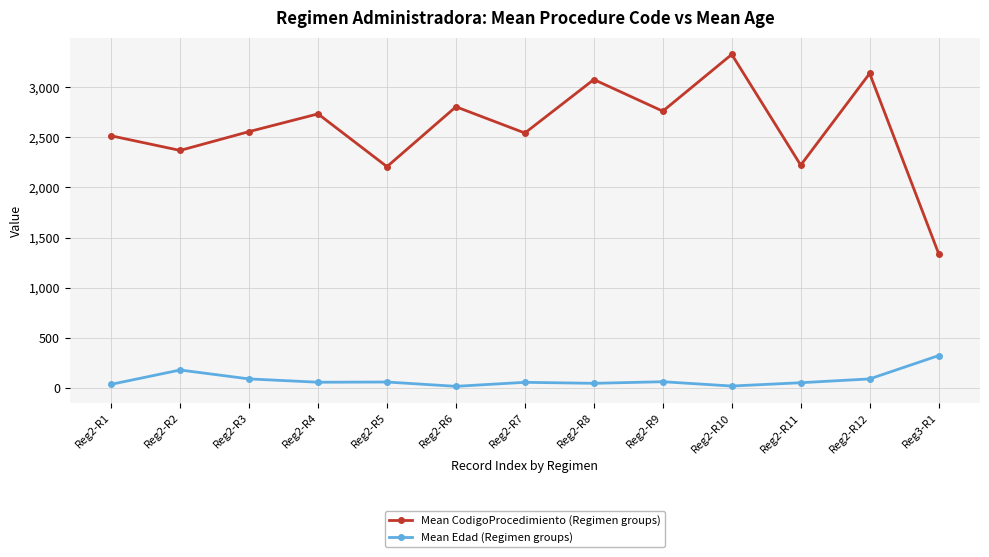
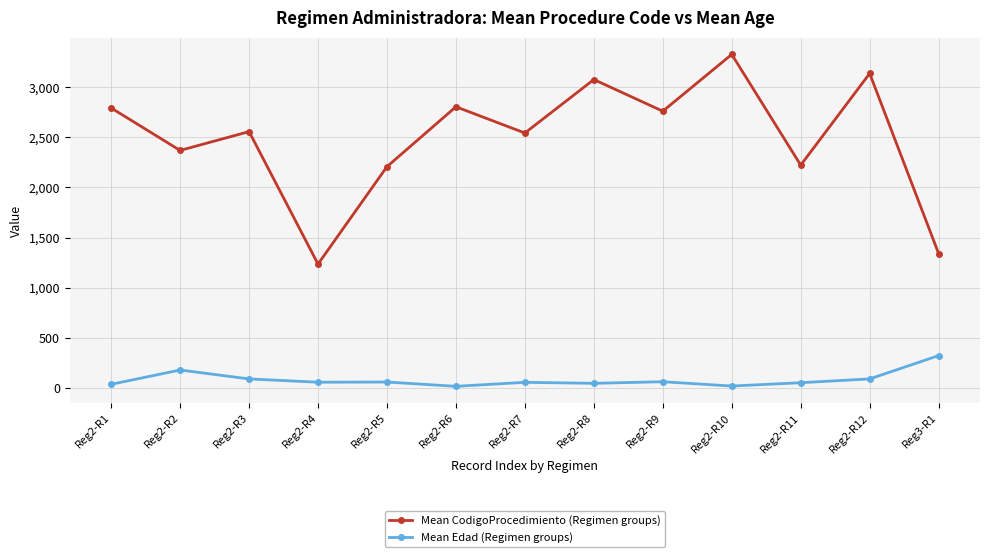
Mean CodigoProcedimiento (Regimen groups), Reg2-R1: 2,520 -> 2,790
Mean CodigoProcedimiento (Regimen groups), Reg2-R4: 2,740 -> 1,240
